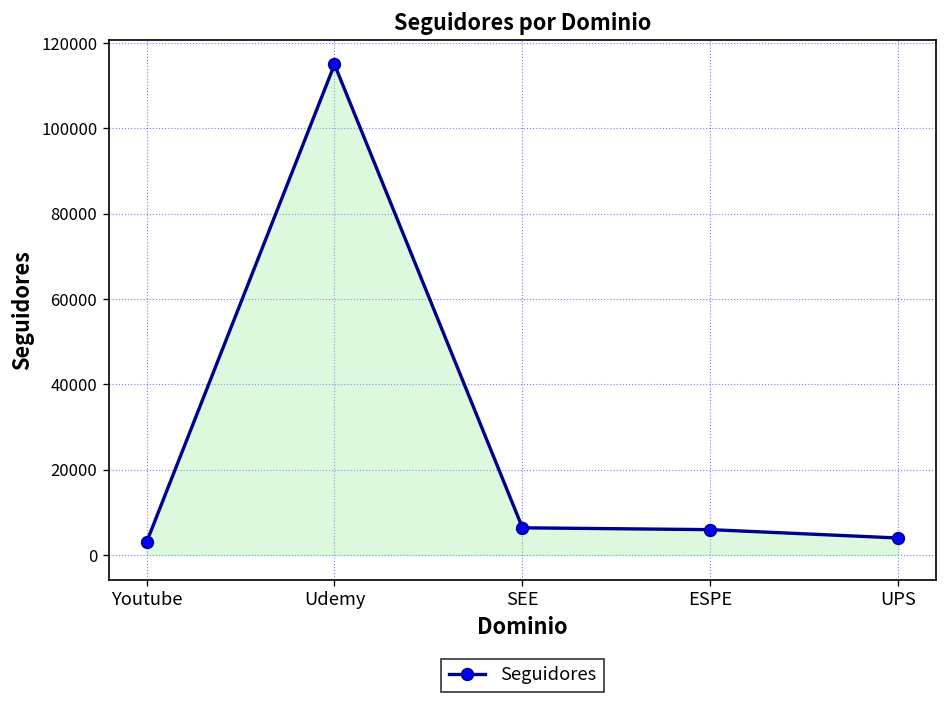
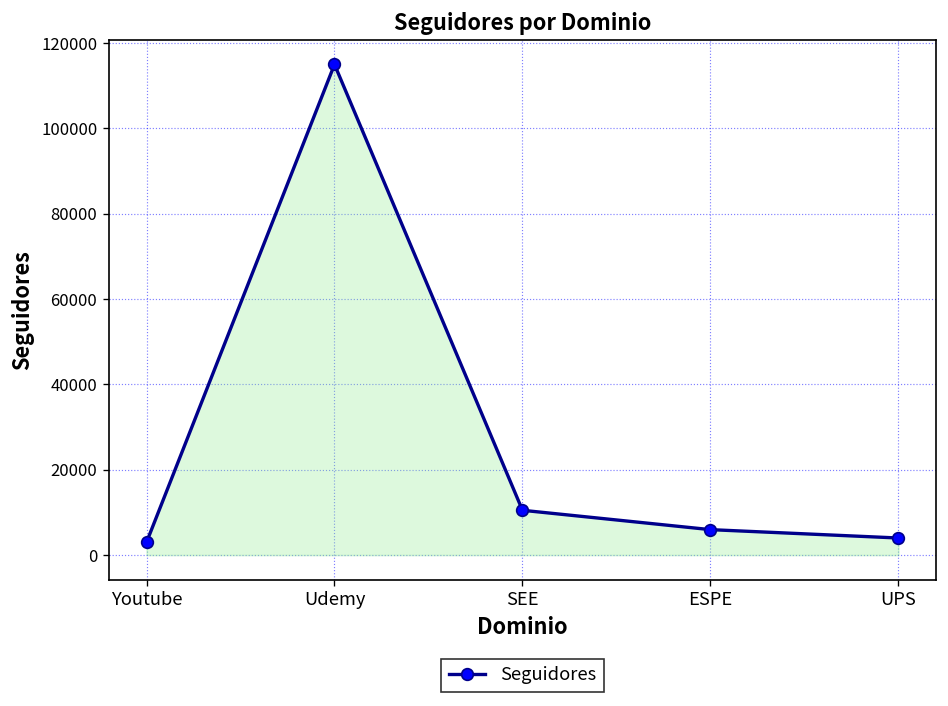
SEE: 6000 -> 11000
